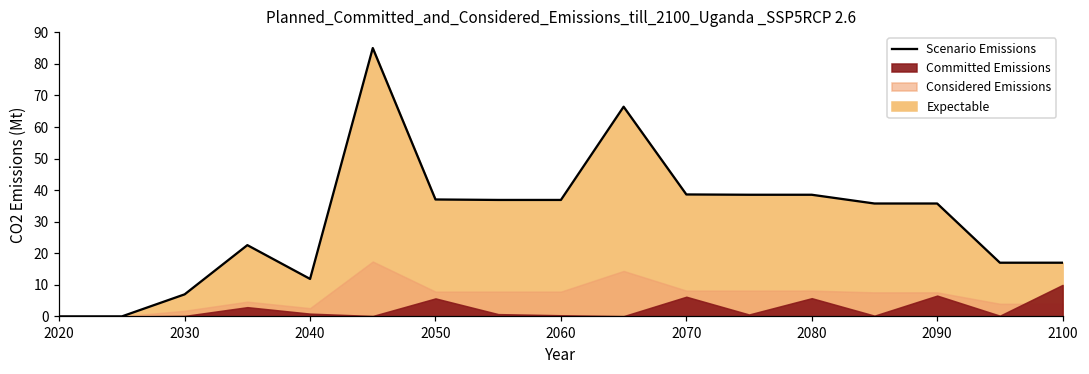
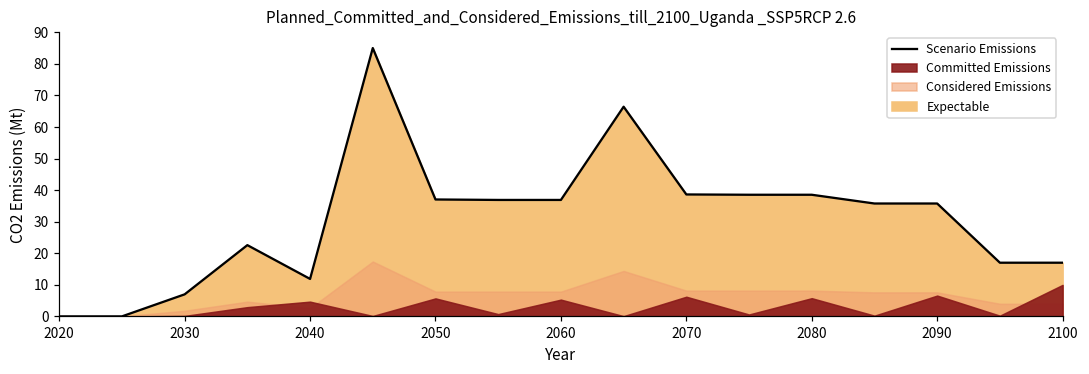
Committed Emissions, 2040: 1 -> 5
Committed Emissions, 2060: 0 -> 5
